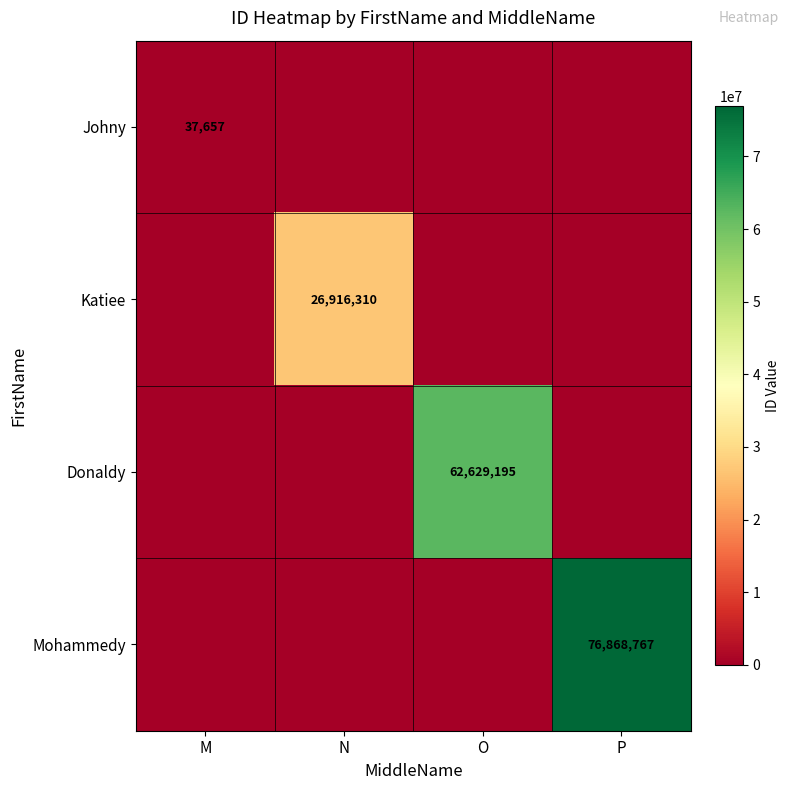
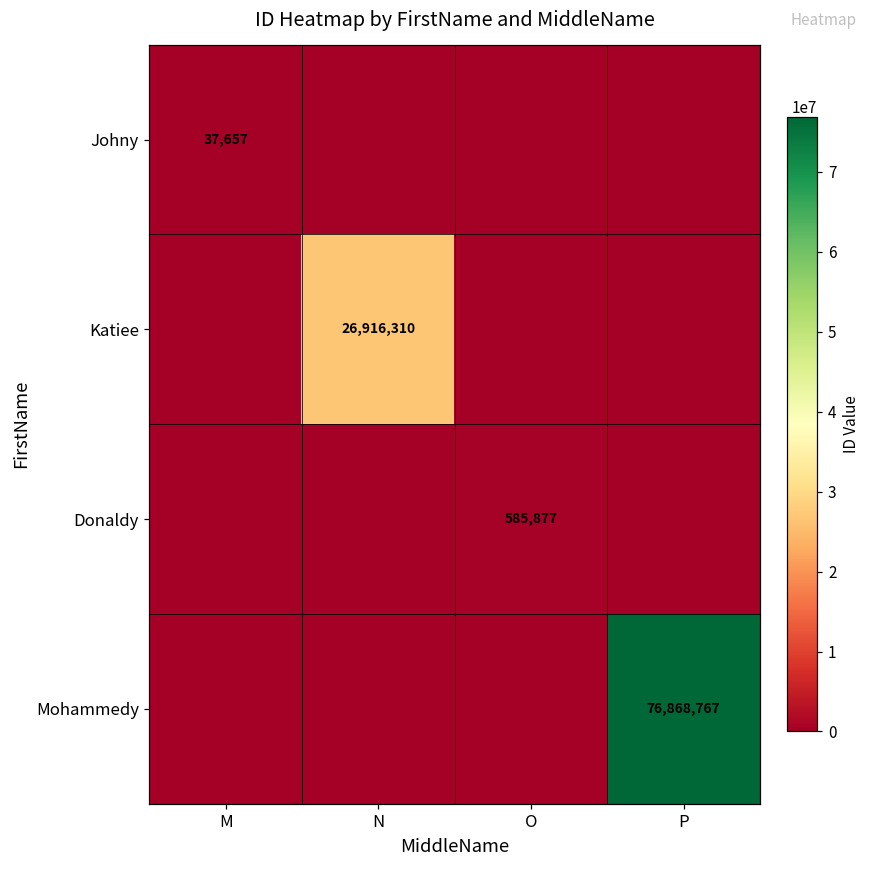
Donaldy, O: 62,629,195 -> 585,877
